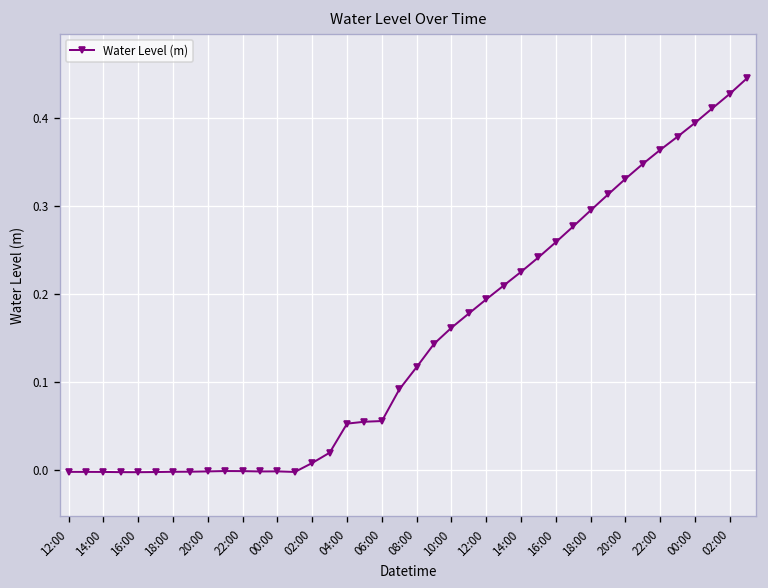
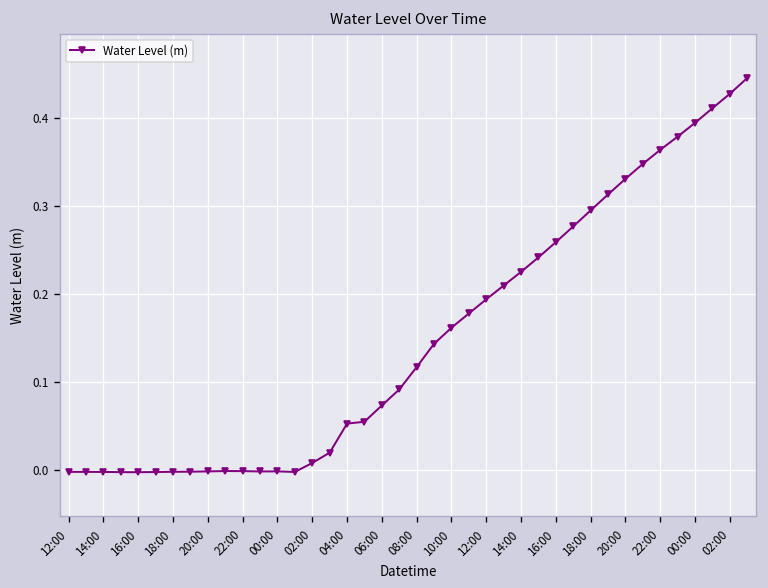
06:00: 0.06 -> 0.07
